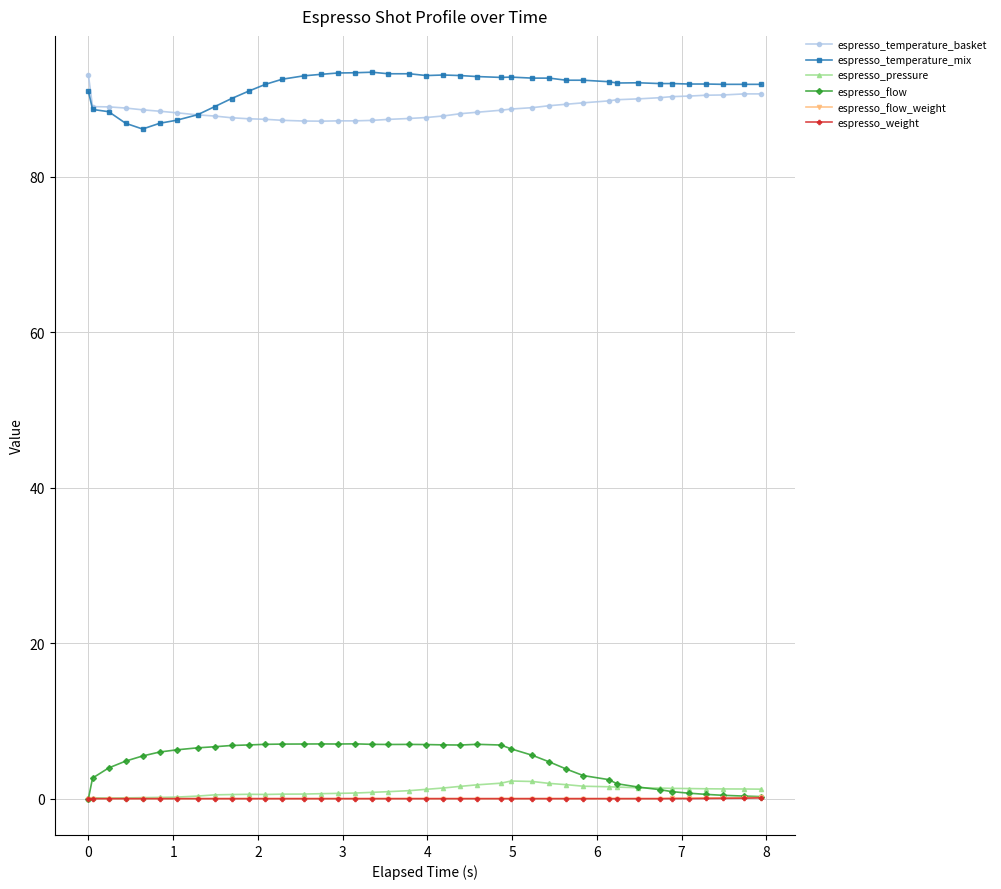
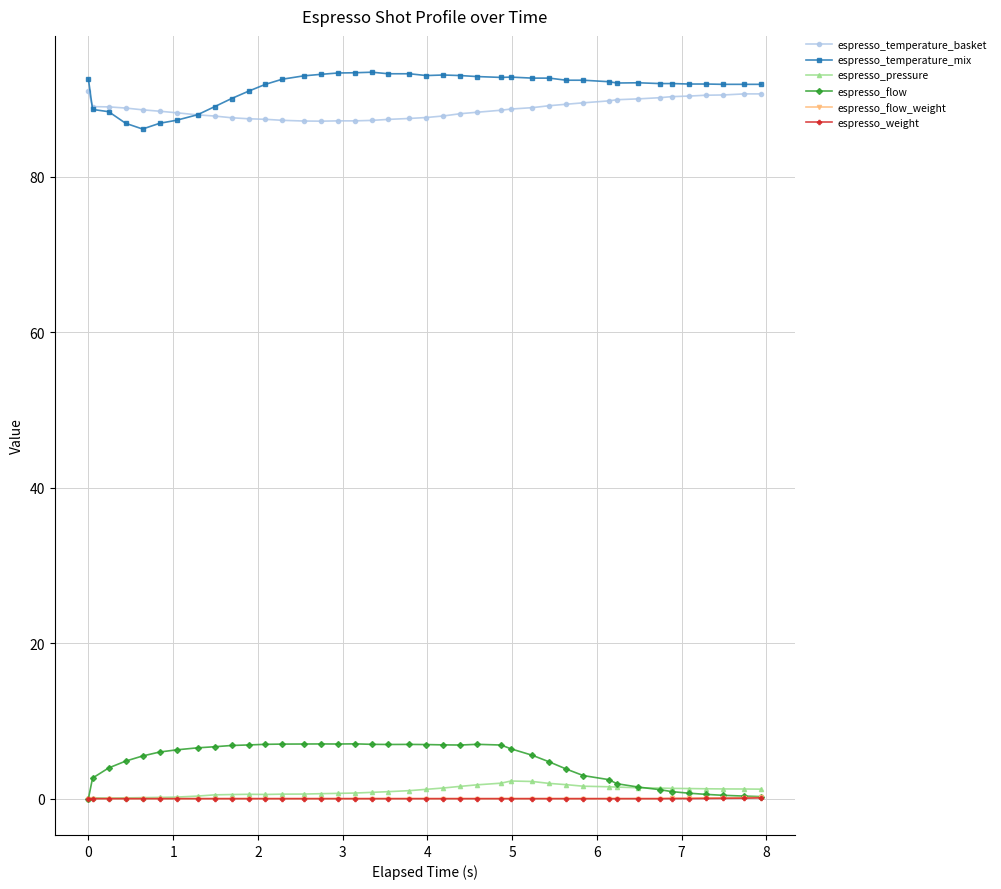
espresso_temperature_basket, 0: 93 -> 91
espresso_temperature_mix, 0: 91 -> 93
